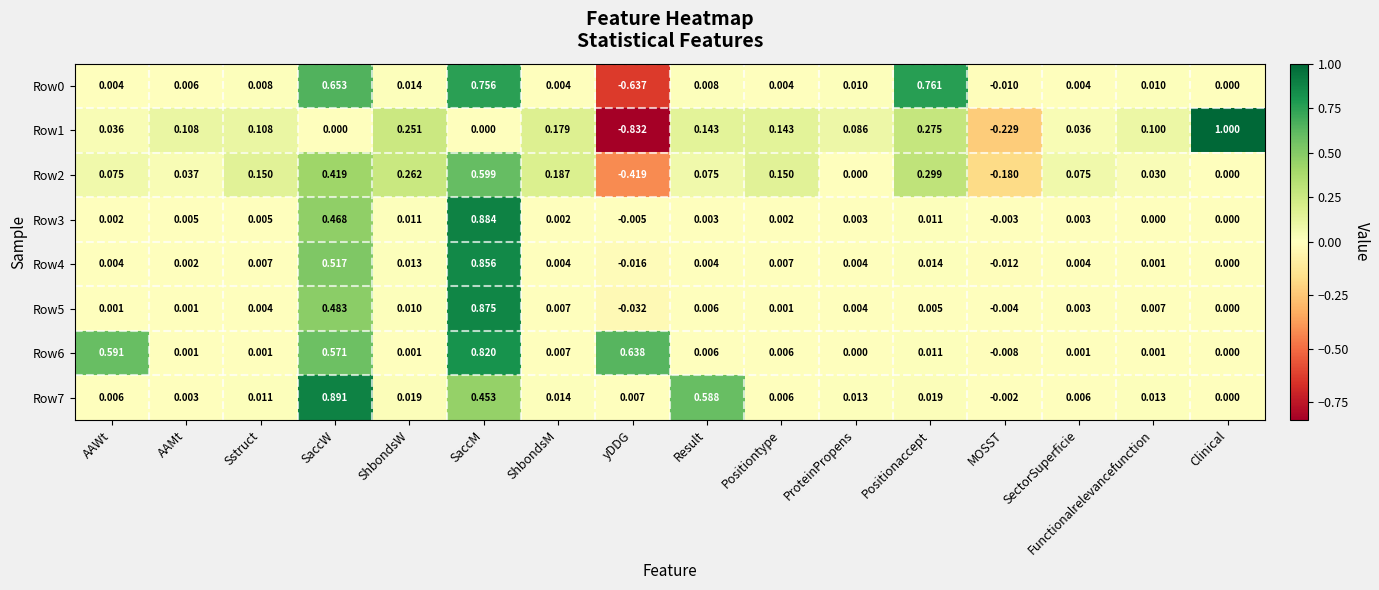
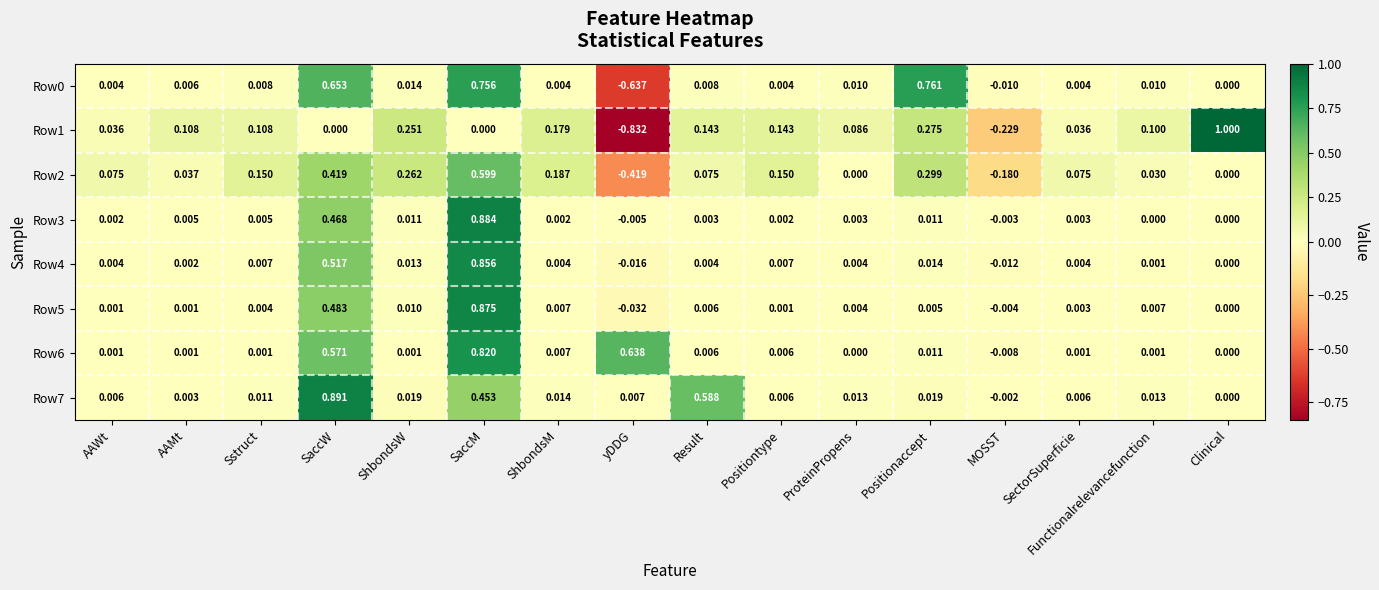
Row6, AAWt: 0.591 -> 0.001
